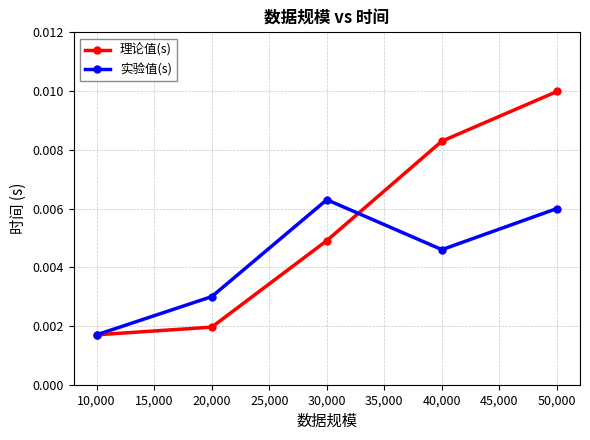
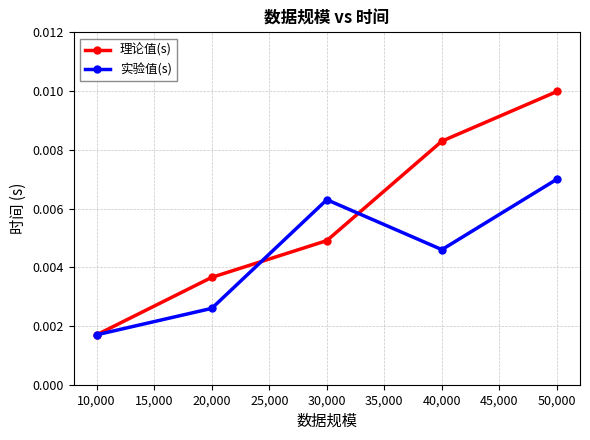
理论值(s), 20,000: 0.0020 -> 0.0037
实验值(s), 20,000: 0.0030 -> 0.0026
实验值(s), 50,000: 0.006 -> 0.007
